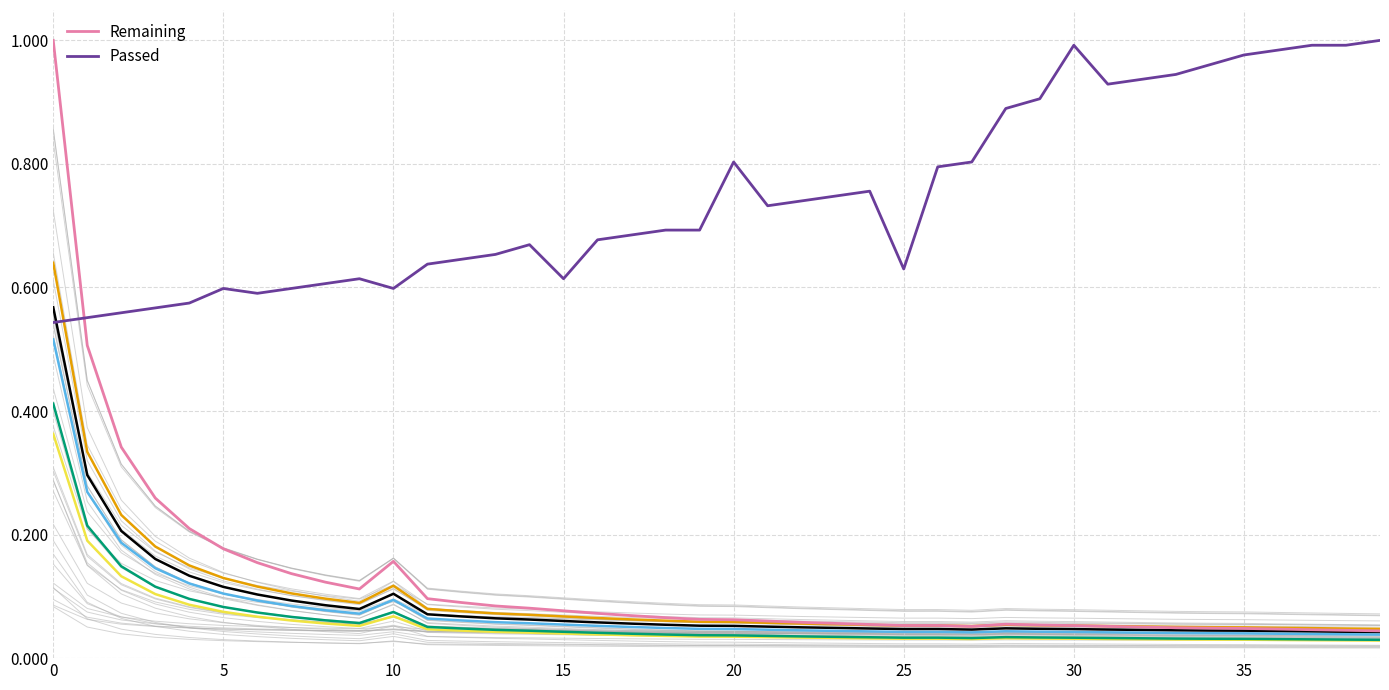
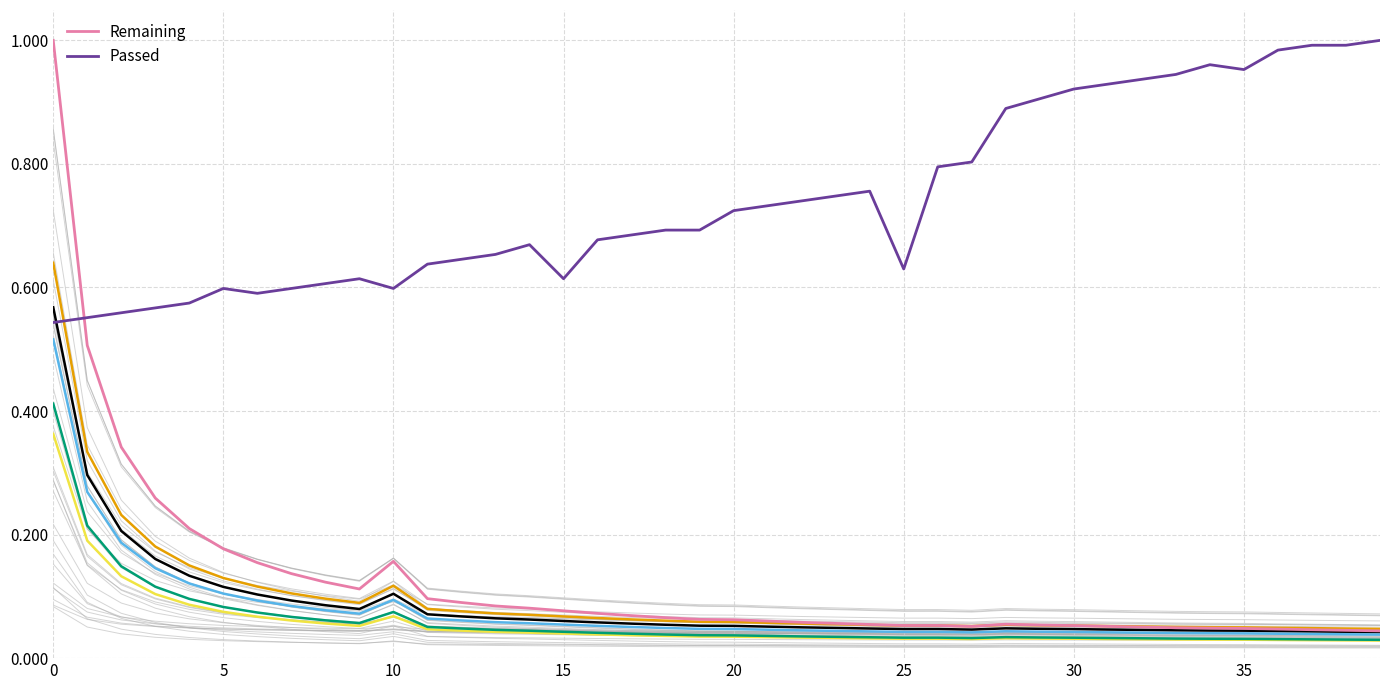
Passed, 20: 0.80 -> 0.72
Passed, 30: 0.99 -> 0.92
Passed, 35: 0.98 -> 0.95
